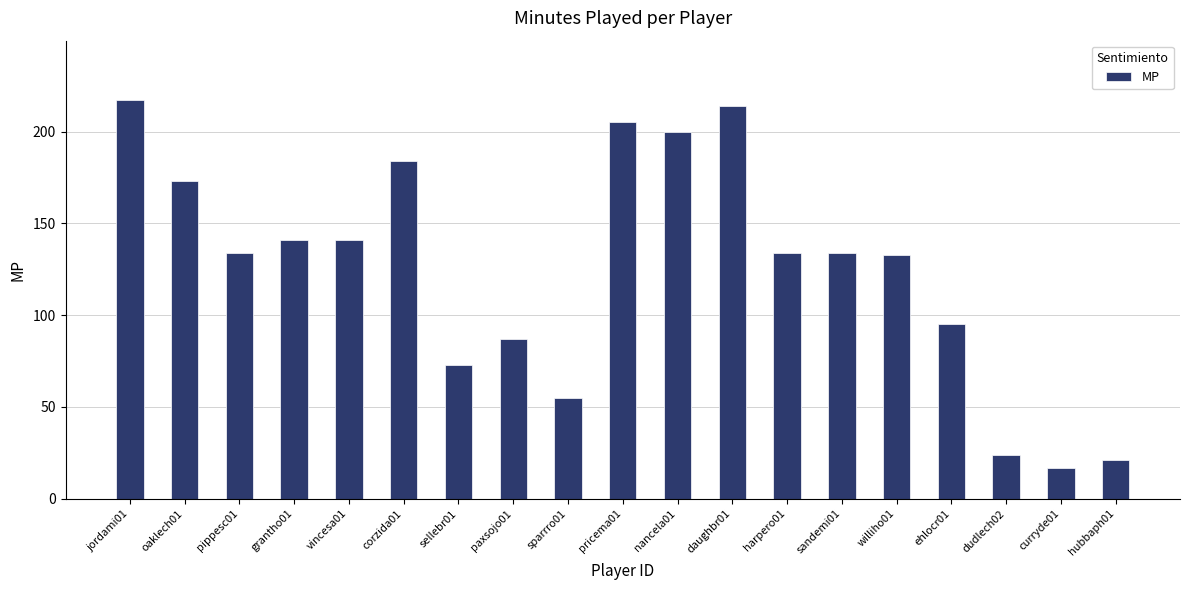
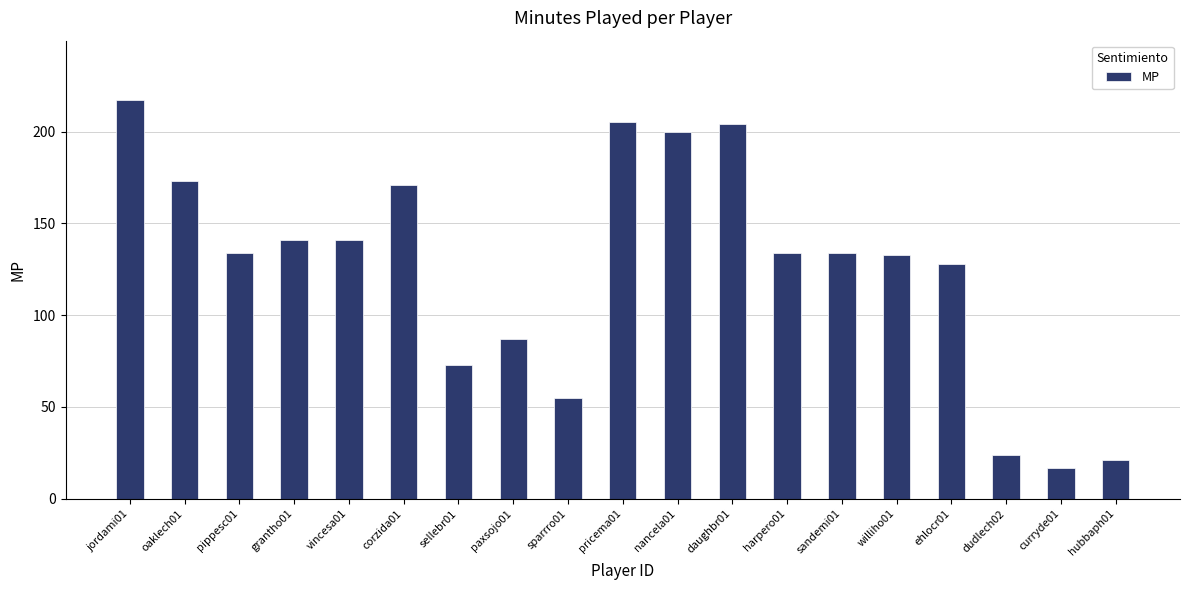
corzida01: 184 -> 171
daughbr01: 214 -> 204
ehlocr01: 95 -> 128
